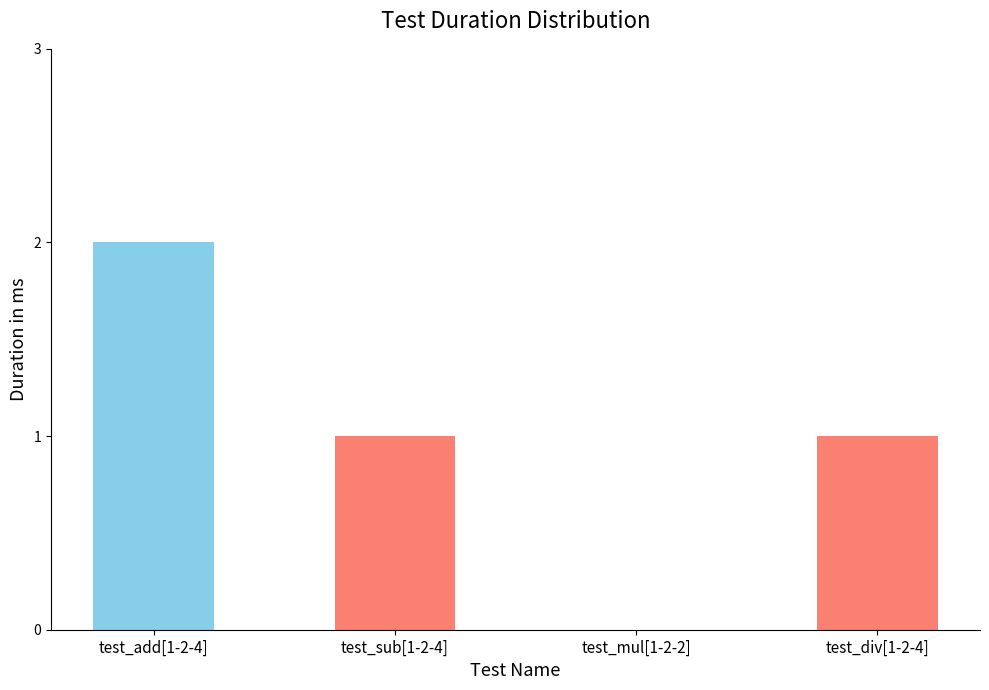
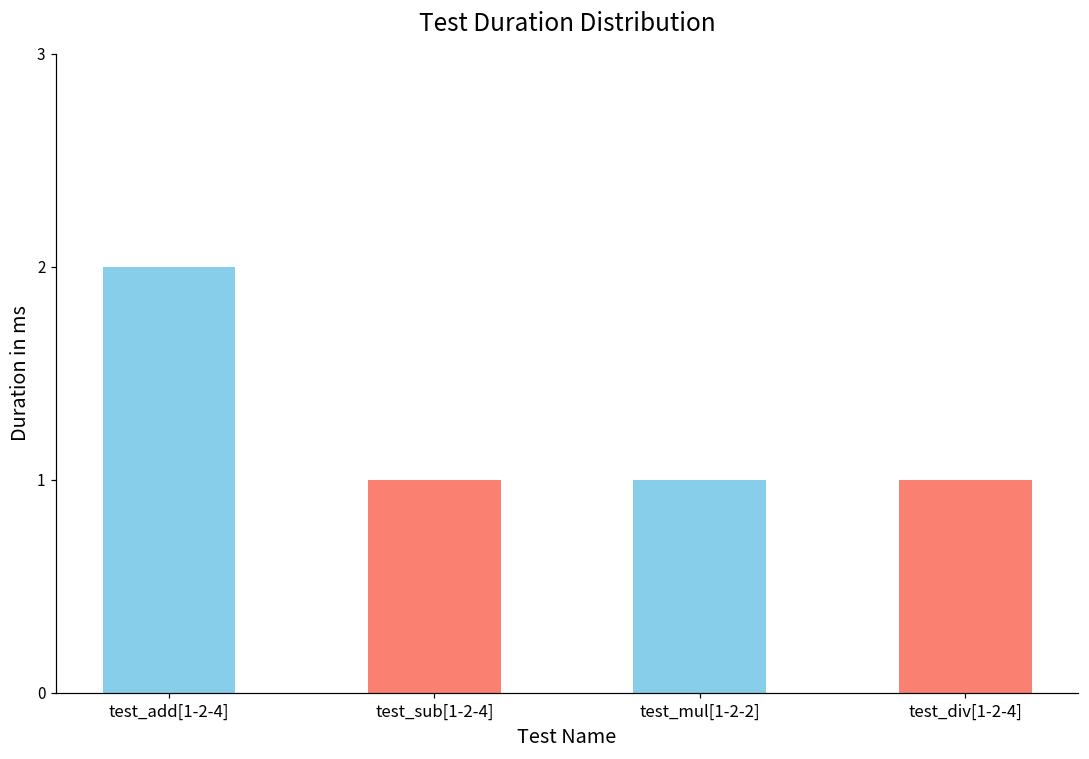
test_mul[1-2-2]: 0 -> 1
